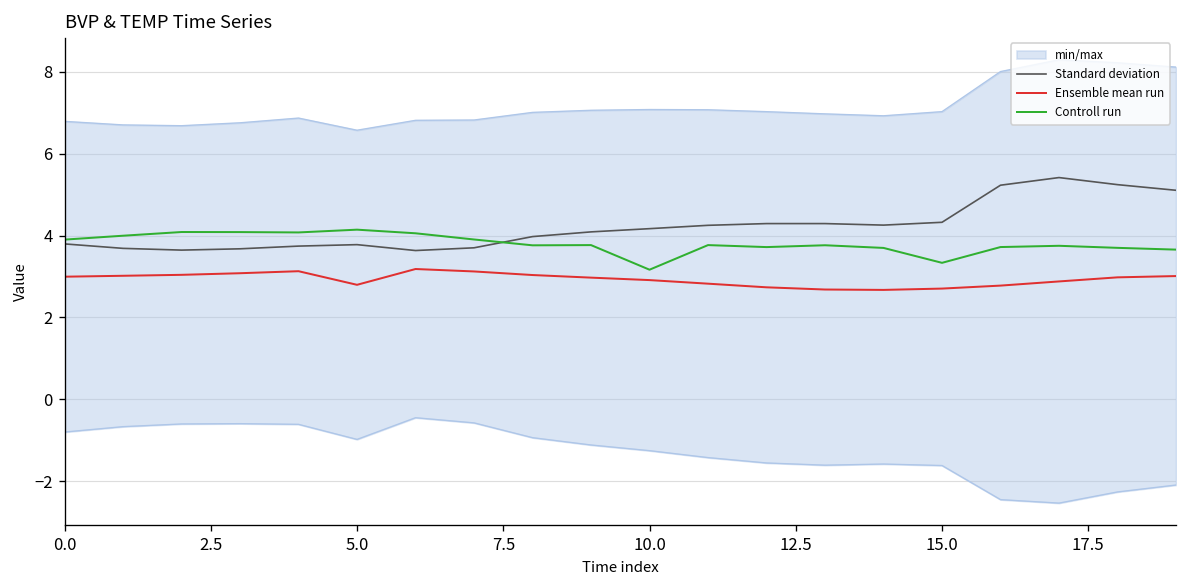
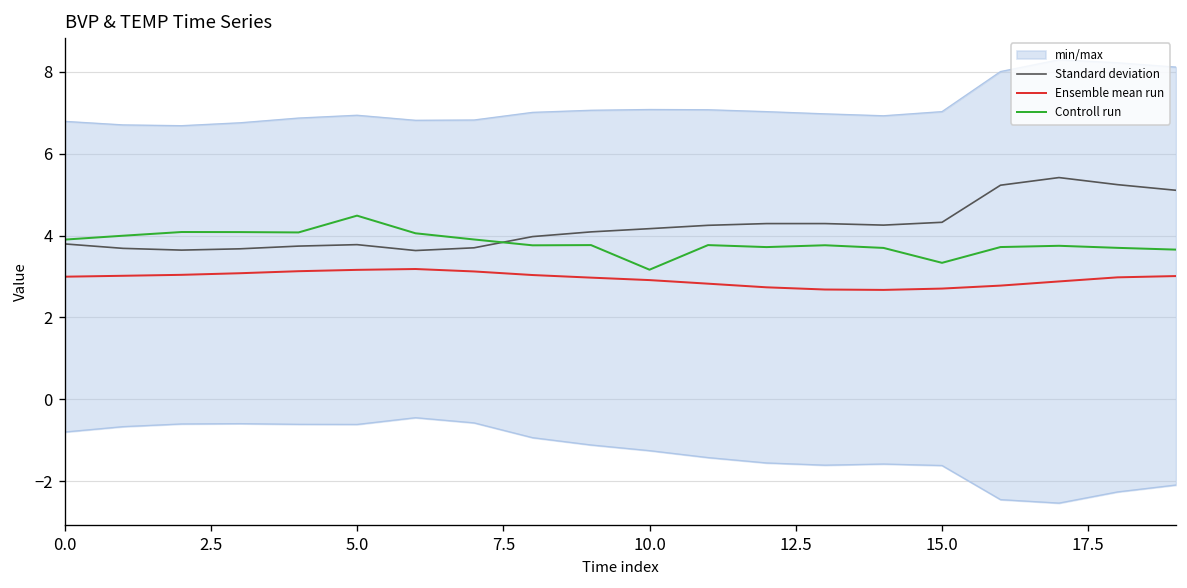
Ensemble mean run, 5.0: 2.8 -> 3.2
Controll run, 5.0: 4.1 -> 4.5
